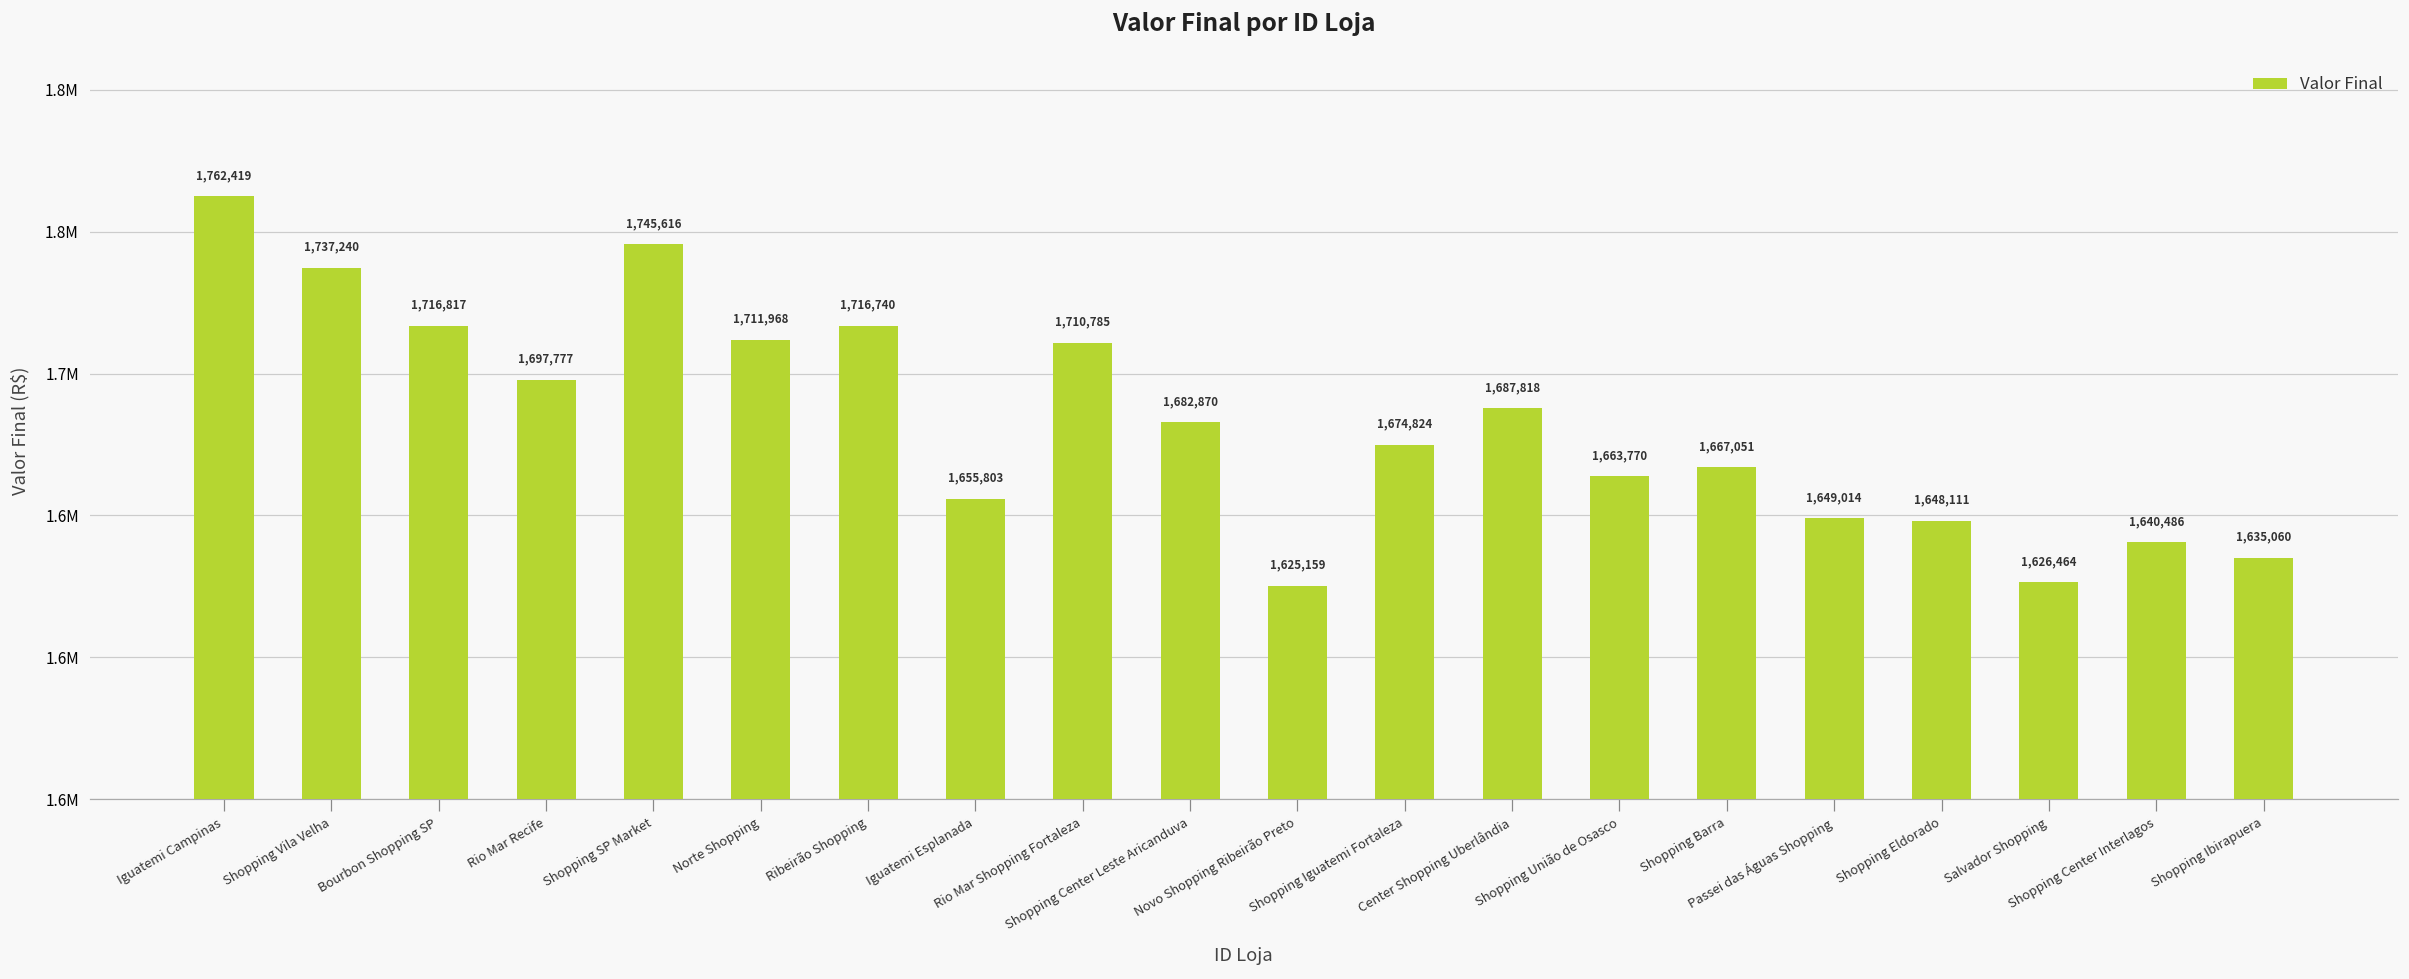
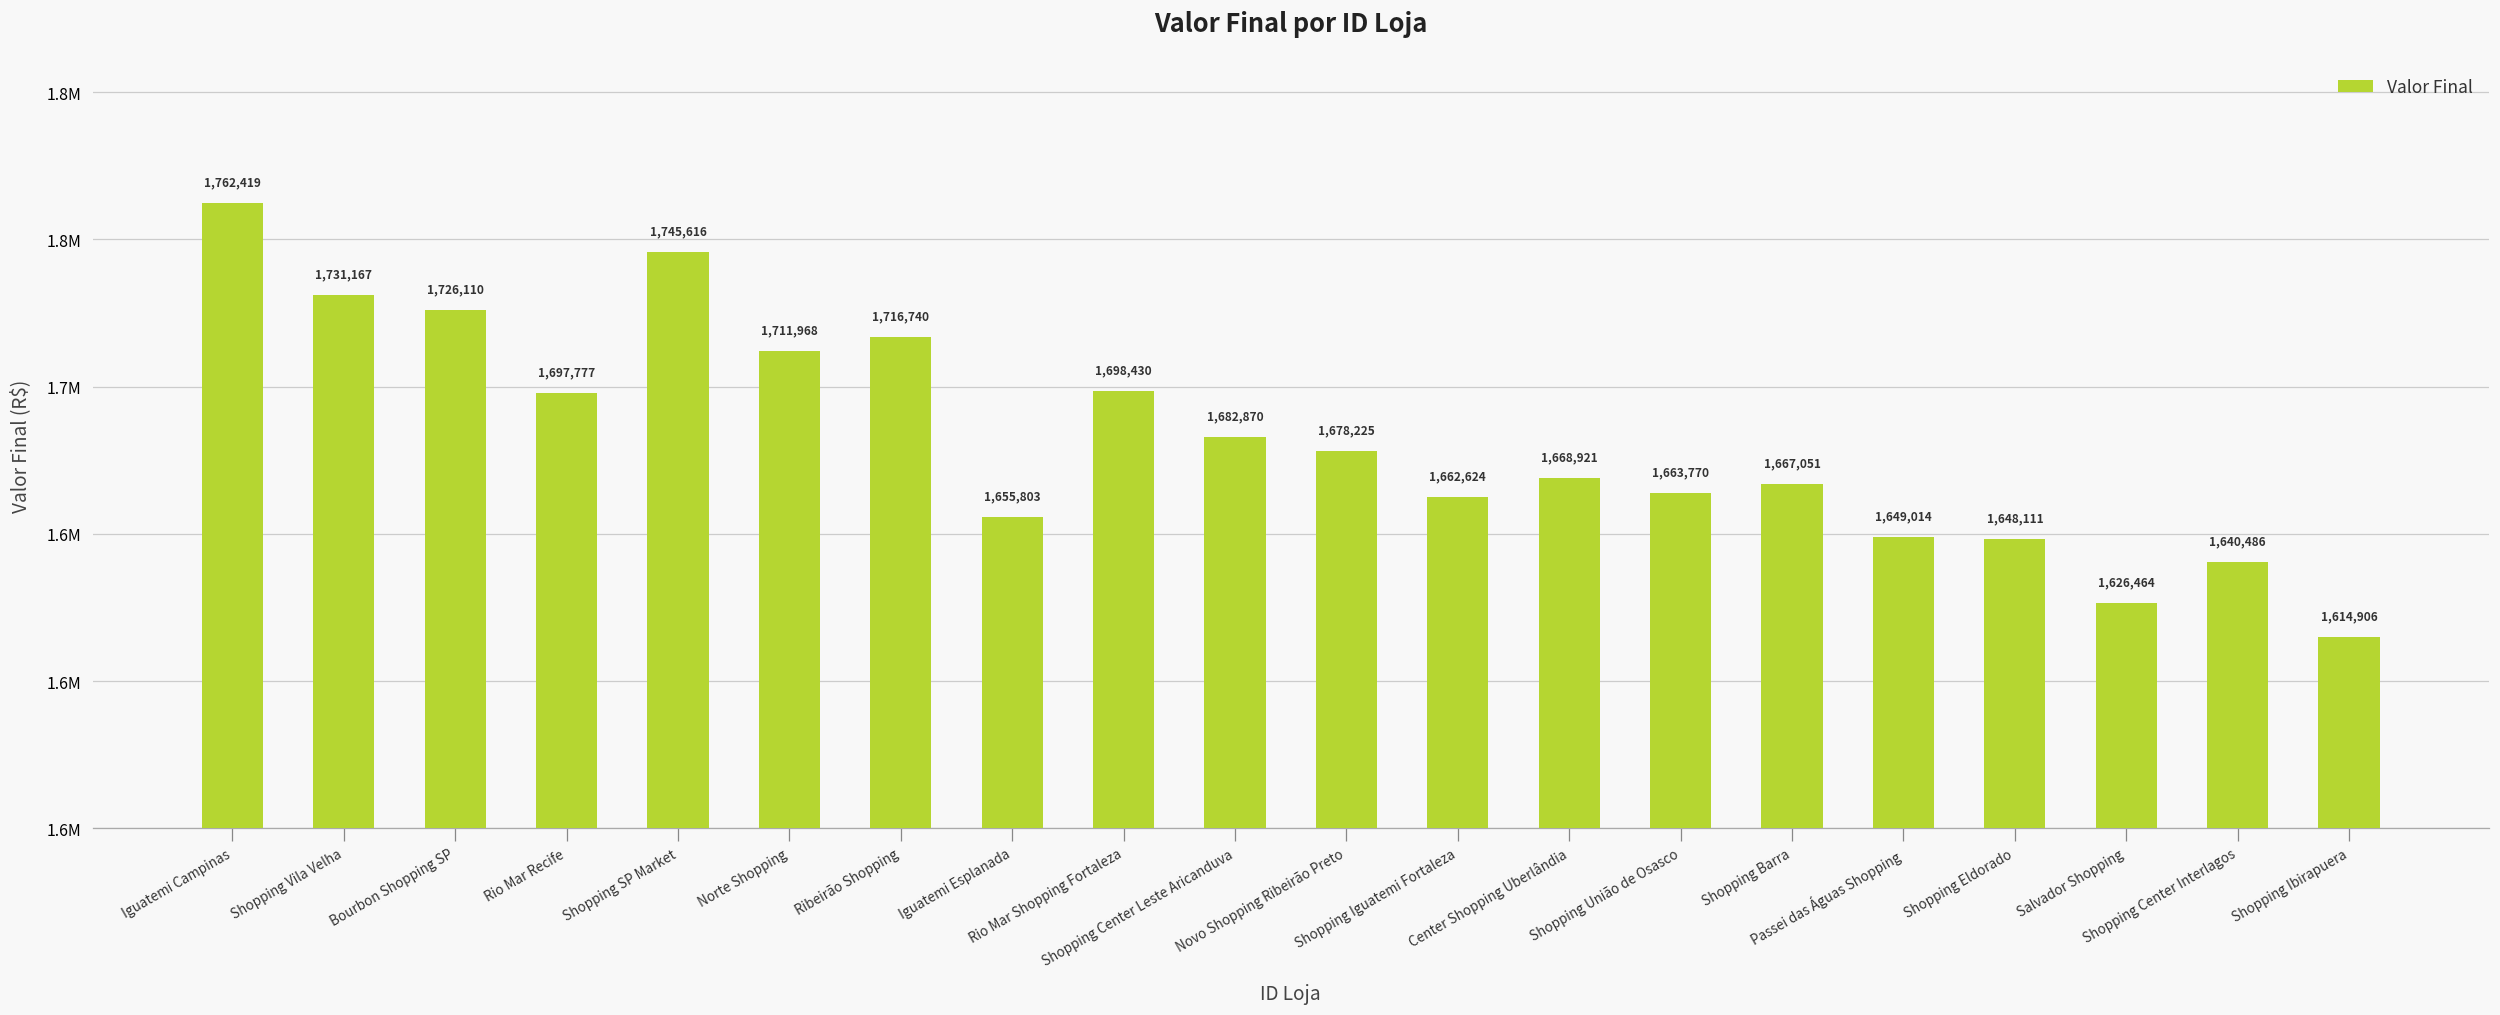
Shopping Vila Velha: 1,737,240 -> 1,731,167
Bourbon Shopping SP: 1,716,817 -> 1,726,110
Rio Mar Shopping Fortaleza: 1,710,785 -> 1,698,430
Novo Shopping Ribeirão Preto: 1,625,159 -> 1,678,225
Shopping Iguatemi Fortaleza: 1,674,824 -> 1,662,624
Center Shopping Uberlândia: 1,687,818 -> 1,668,921
Shopping Ibirapuera: 1,635,060 -> 1,614,906
